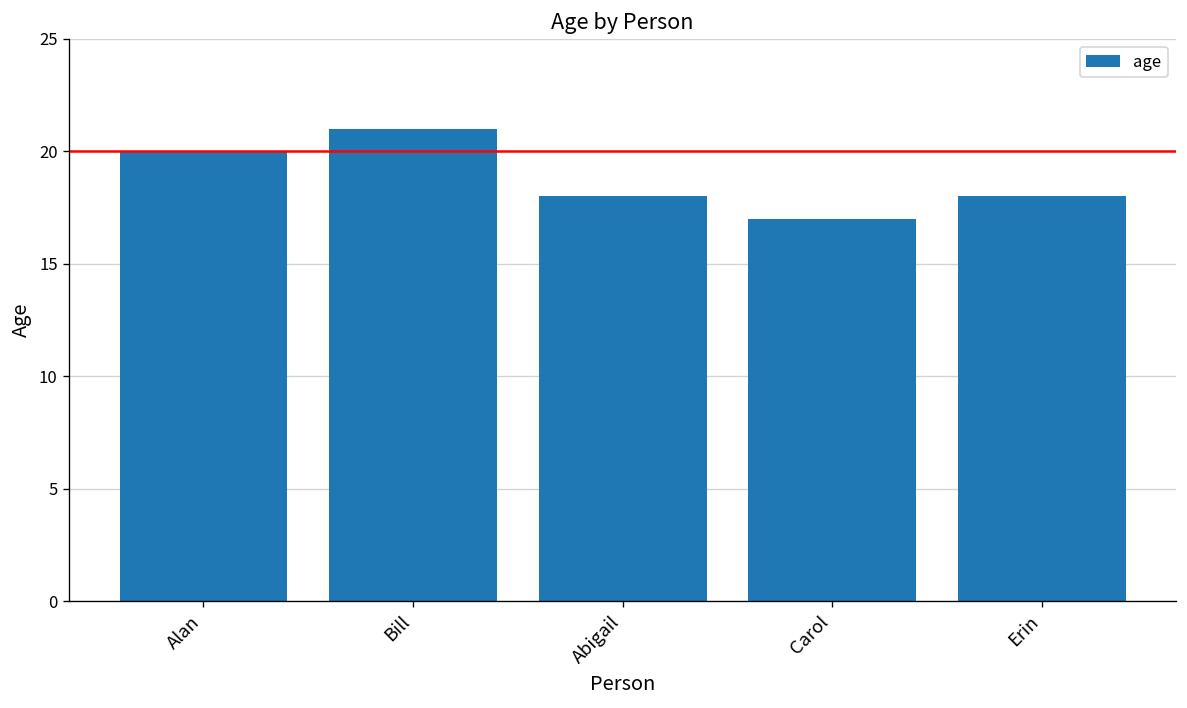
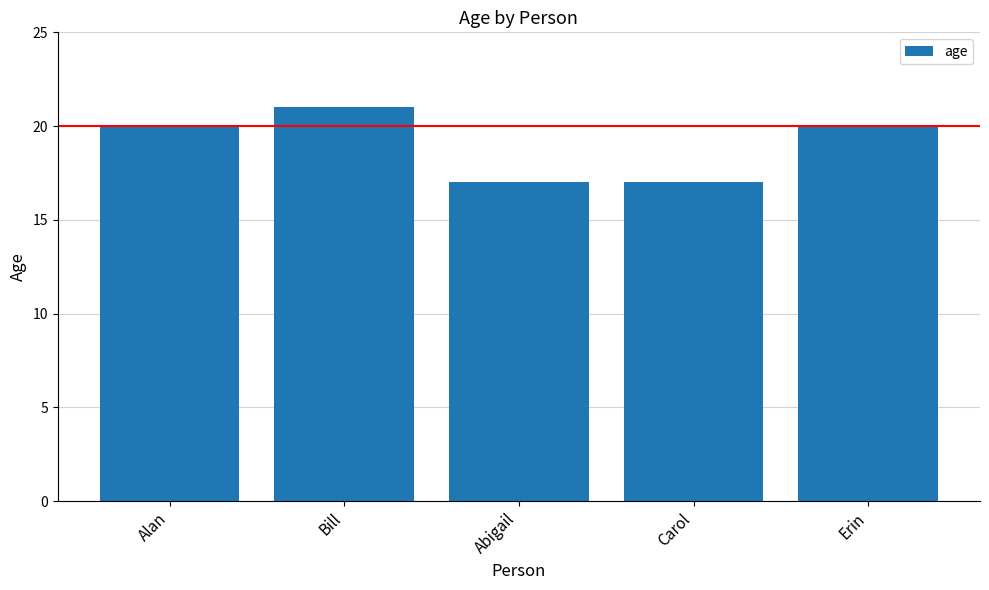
Abigail: 18 -> 17
Erin: 18 -> 20
